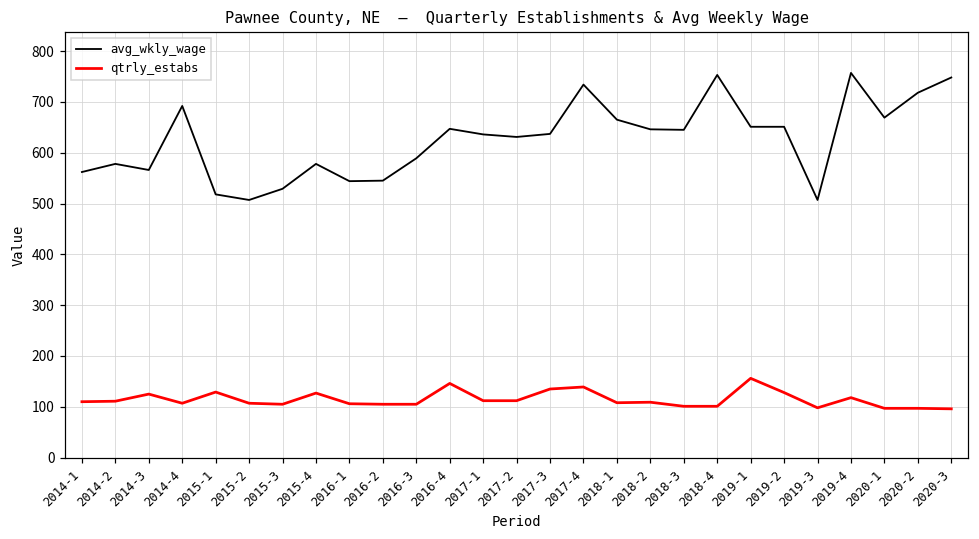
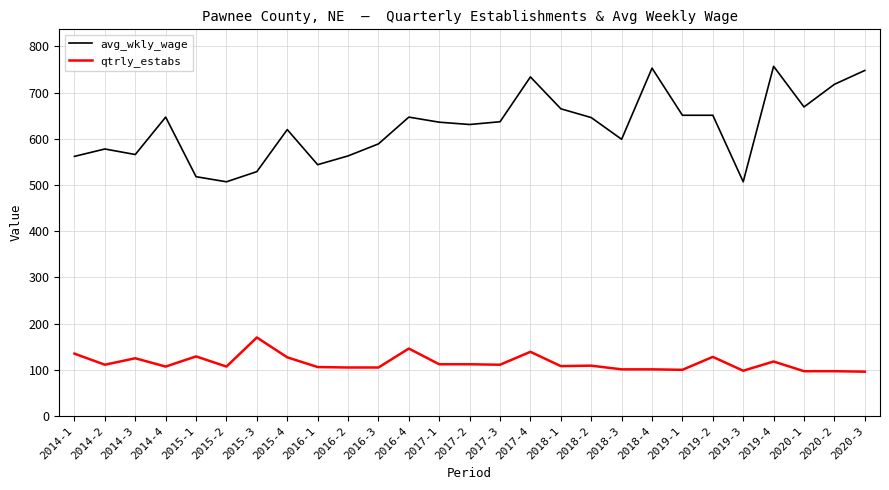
qtrly_estabs, 2014-1: 110 -> 140
avg_wkly_wage, 2014-4: 690 -> 650
qtrly_estabs, 2015-3: 110 -> 170
avg_wkly_wage, 2015-4: 580 -> 620
avg_wkly_wage, 2016-2: 550 -> 560
qtrly_estabs, 2017-3: 140 -> 110
avg_wkly_wage, 2018-3: 650 -> 600
qtrly_estabs, 2019-1: 160 -> 100
